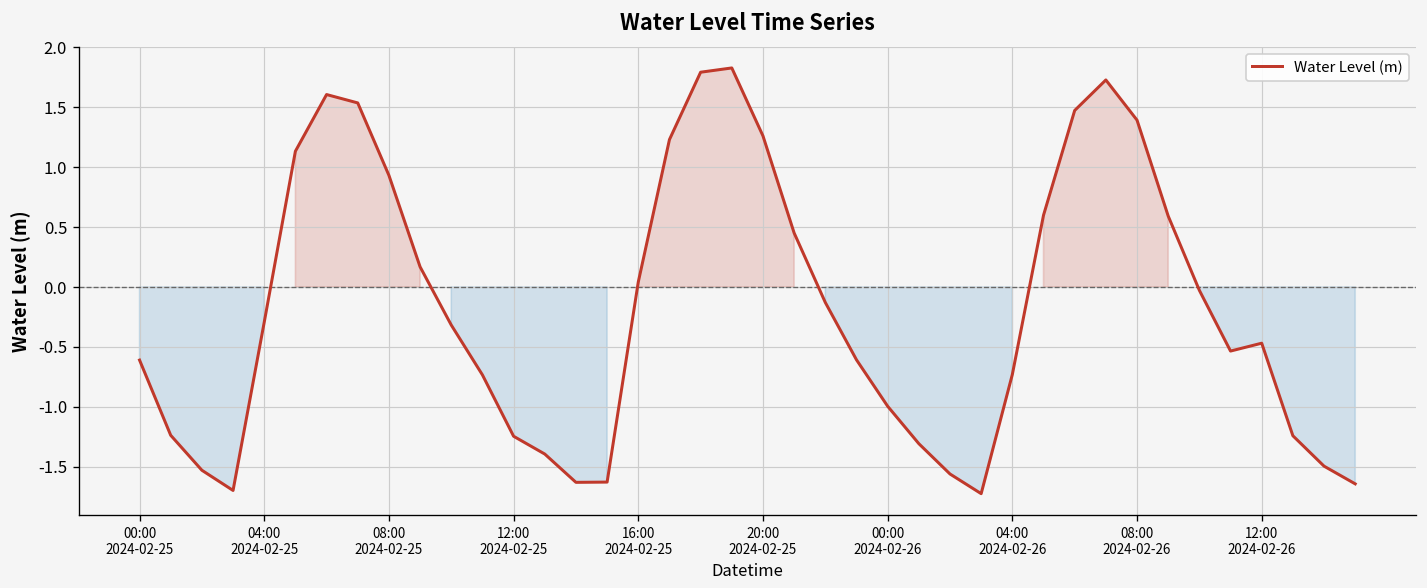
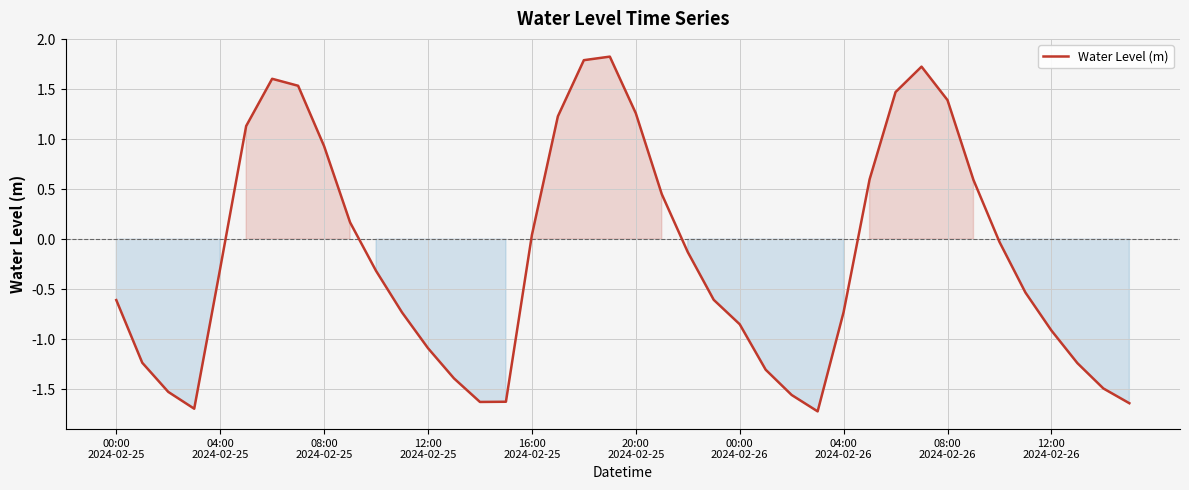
12:00 2024-02-25: -1.2 -> -1.1
00:00 2024-02-26: -1.0 -> -0.9
12:00 2024-02-26: -0.5 -> -0.9
